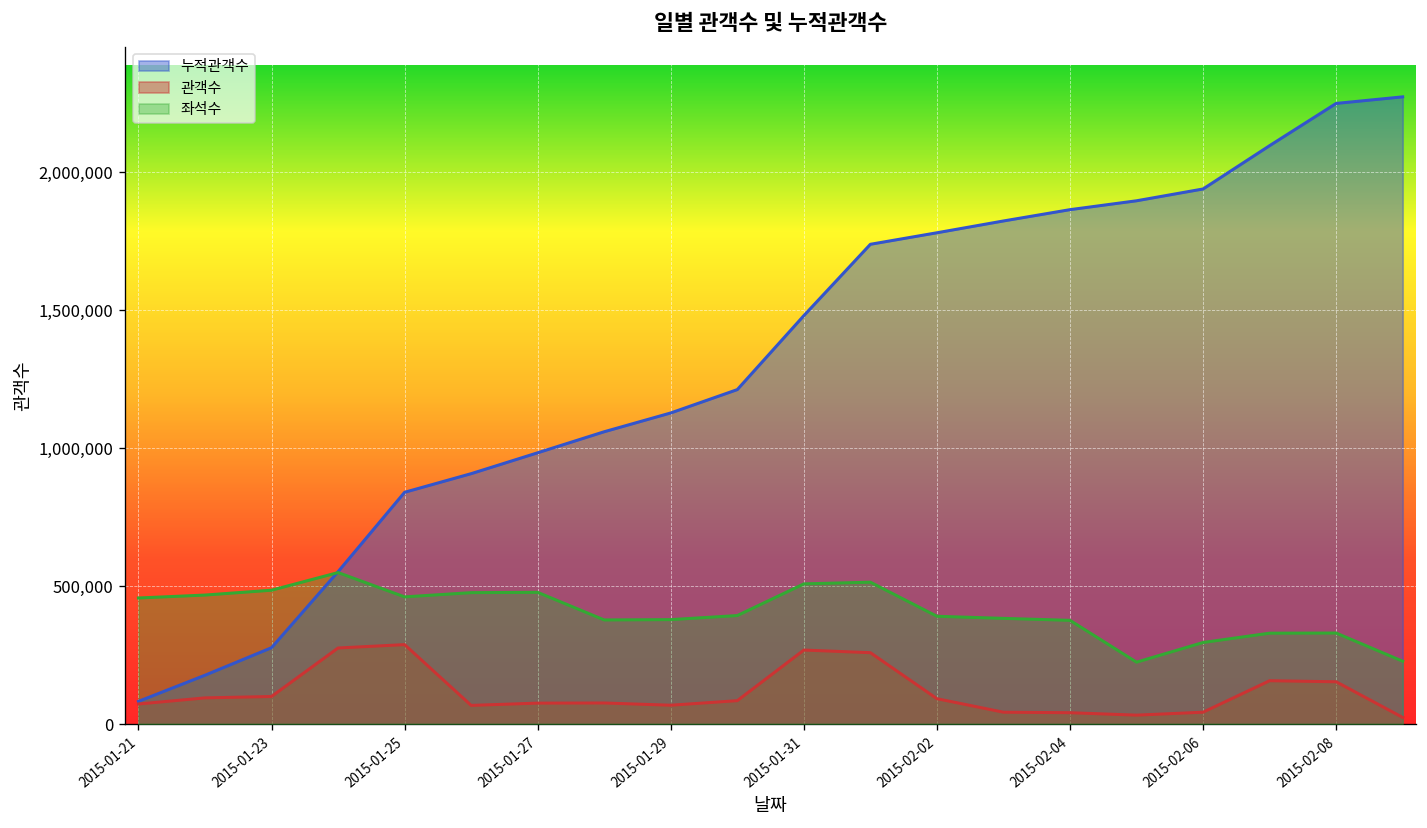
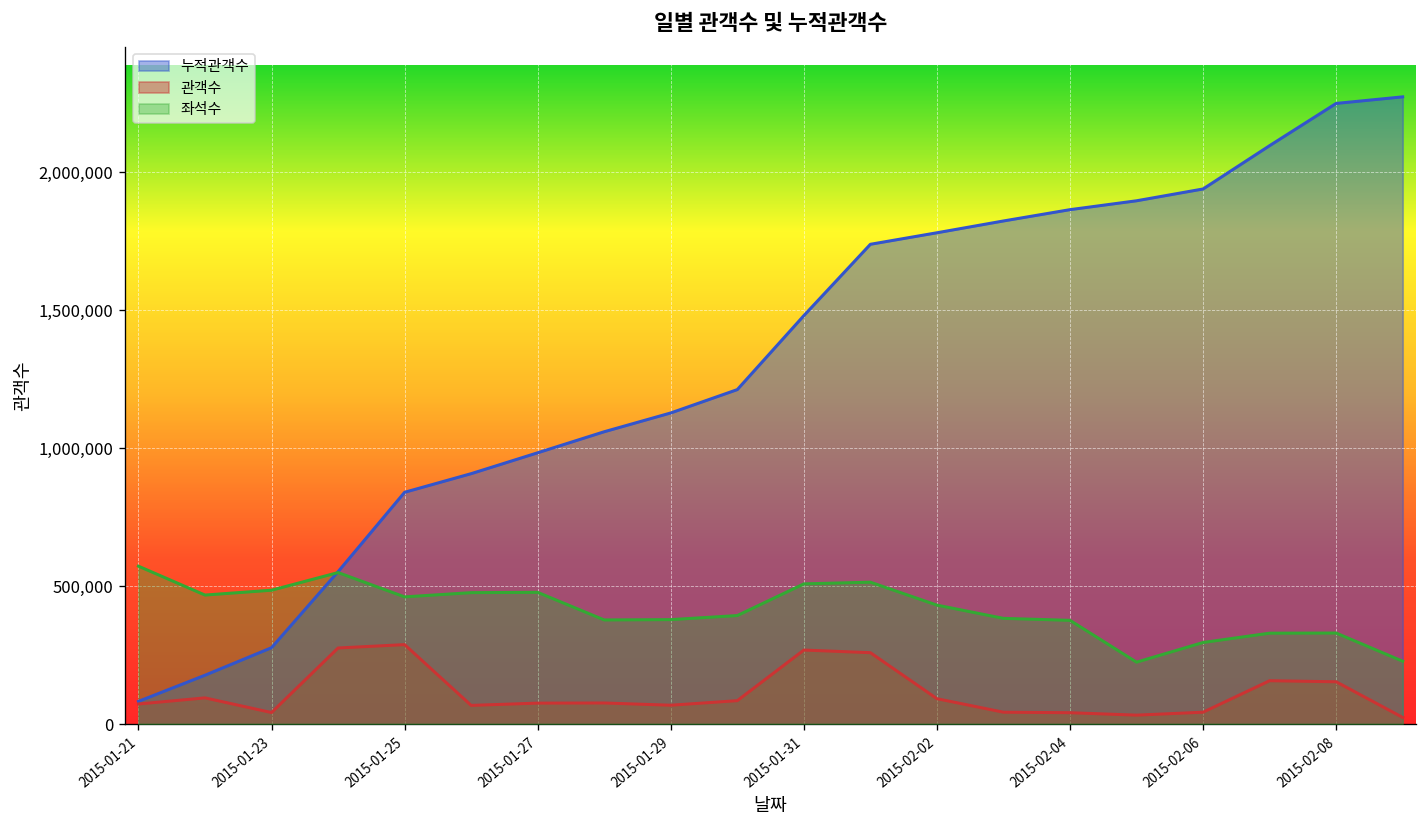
좌석수, 2015-01-21: 460,000 -> 570,000
관객수, 2015-01-23: 100,000 -> 40,000
좌석수, 2015-02-02: 390,000 -> 430,000
